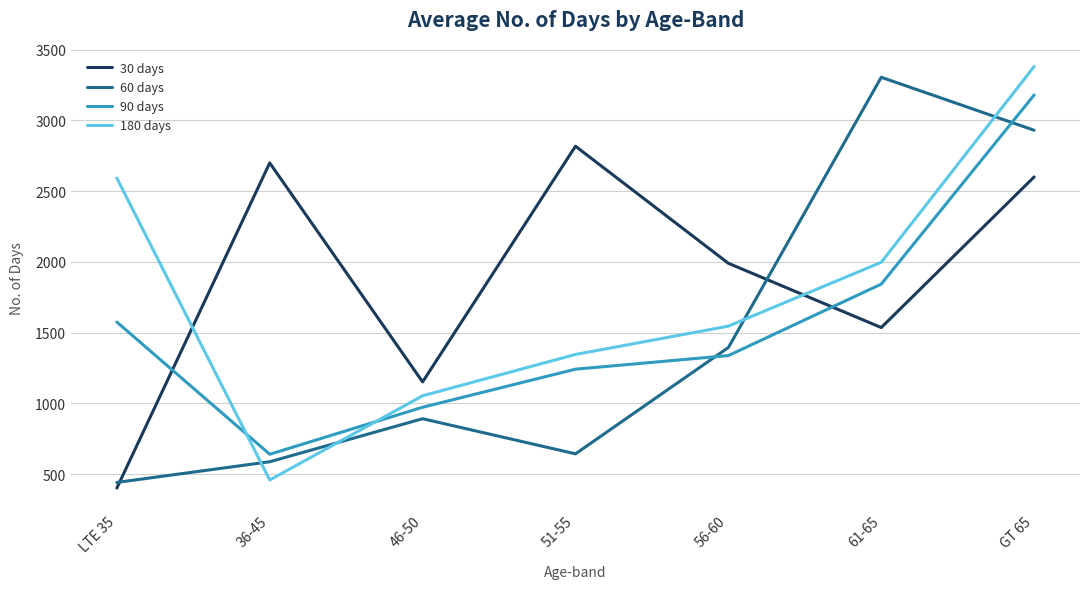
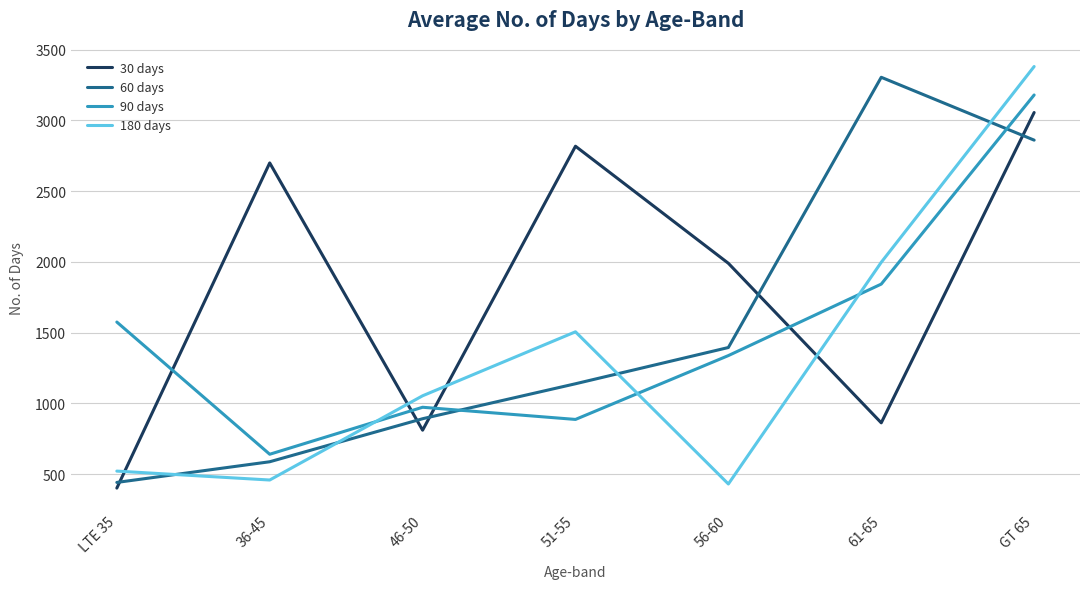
180 days, LTE 35: 2590 -> 520
30 days, 46-50: 1150 -> 810
60 days, 51-55: 640 -> 1140
90 days, 51-55: 1240 -> 890
180 days, 51-55: 1350 -> 1510
180 days, 56-60: 1550 -> 430
30 days, 61-65: 1540 -> 860
30 days, GT 65: 2600 -> 3060
60 days, GT 65: 2930 -> 2860
